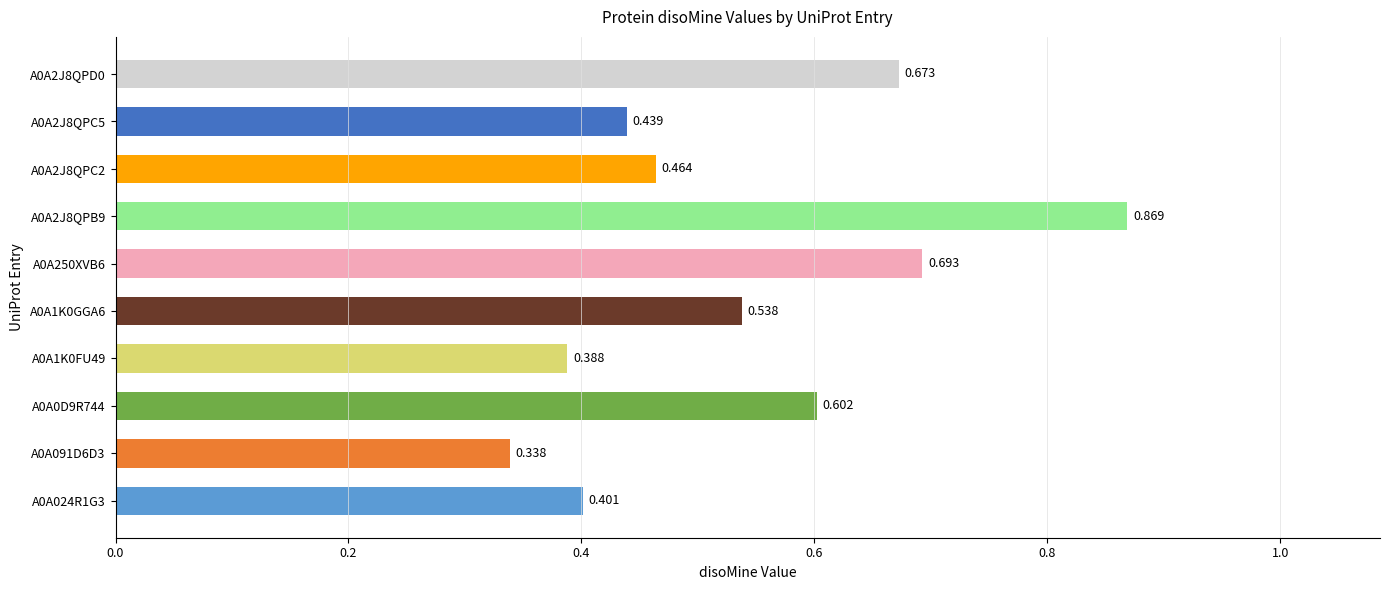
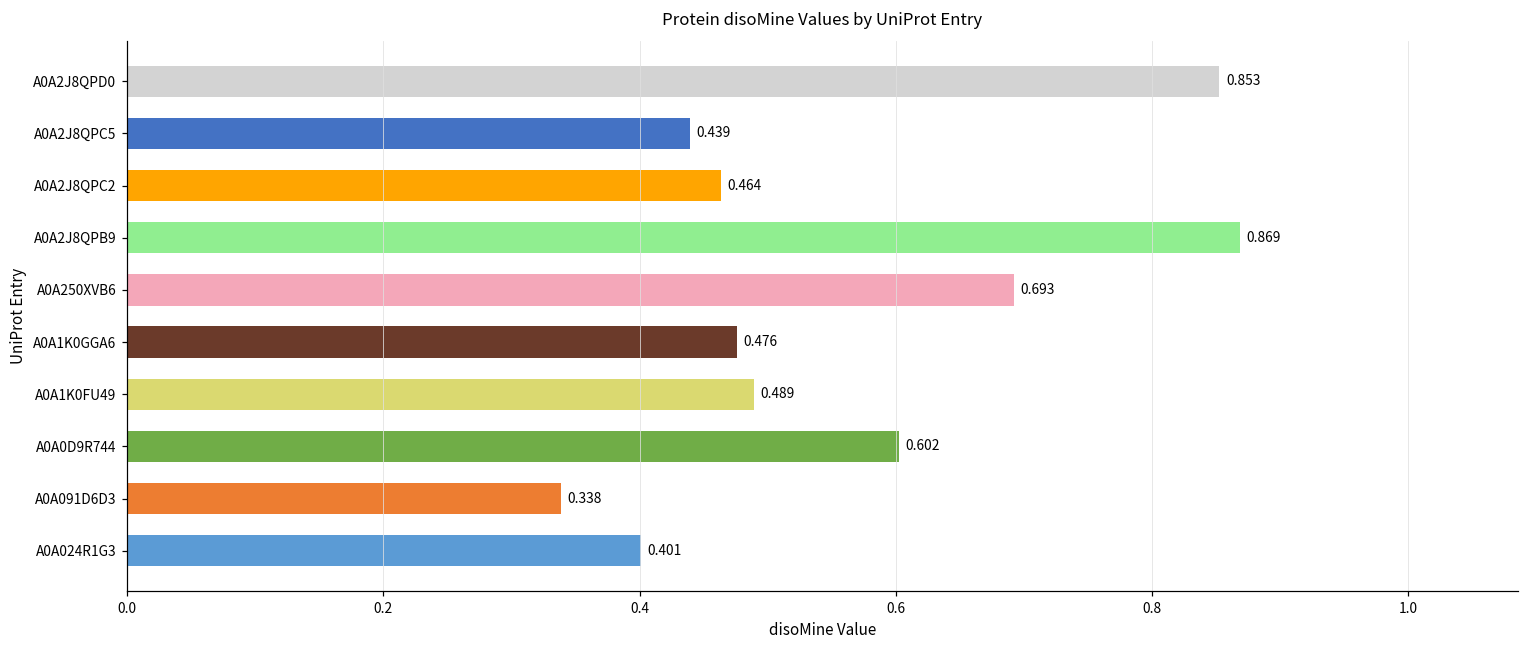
A0A2J8QPD0: 0.673 -> 0.853
A0A1K0GGA6: 0.538 -> 0.476
A0A1K0FU49: 0.388 -> 0.489
